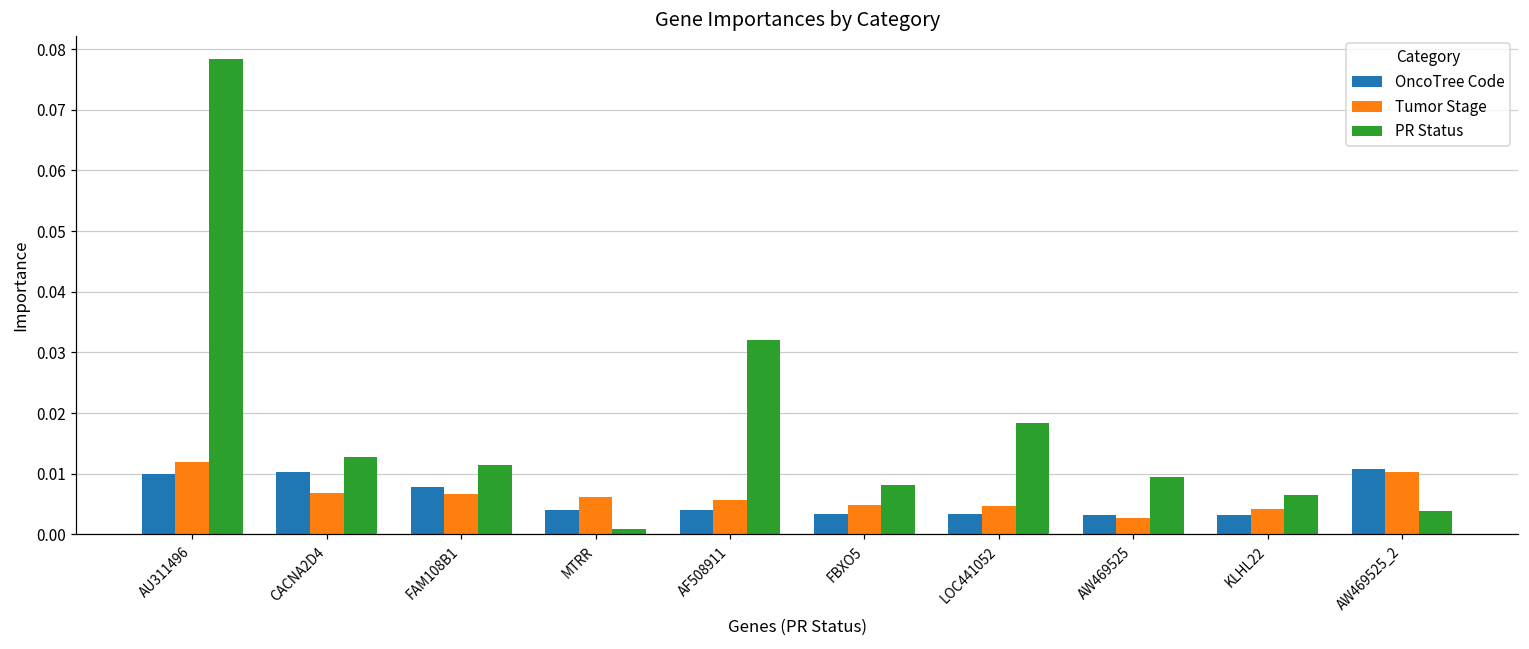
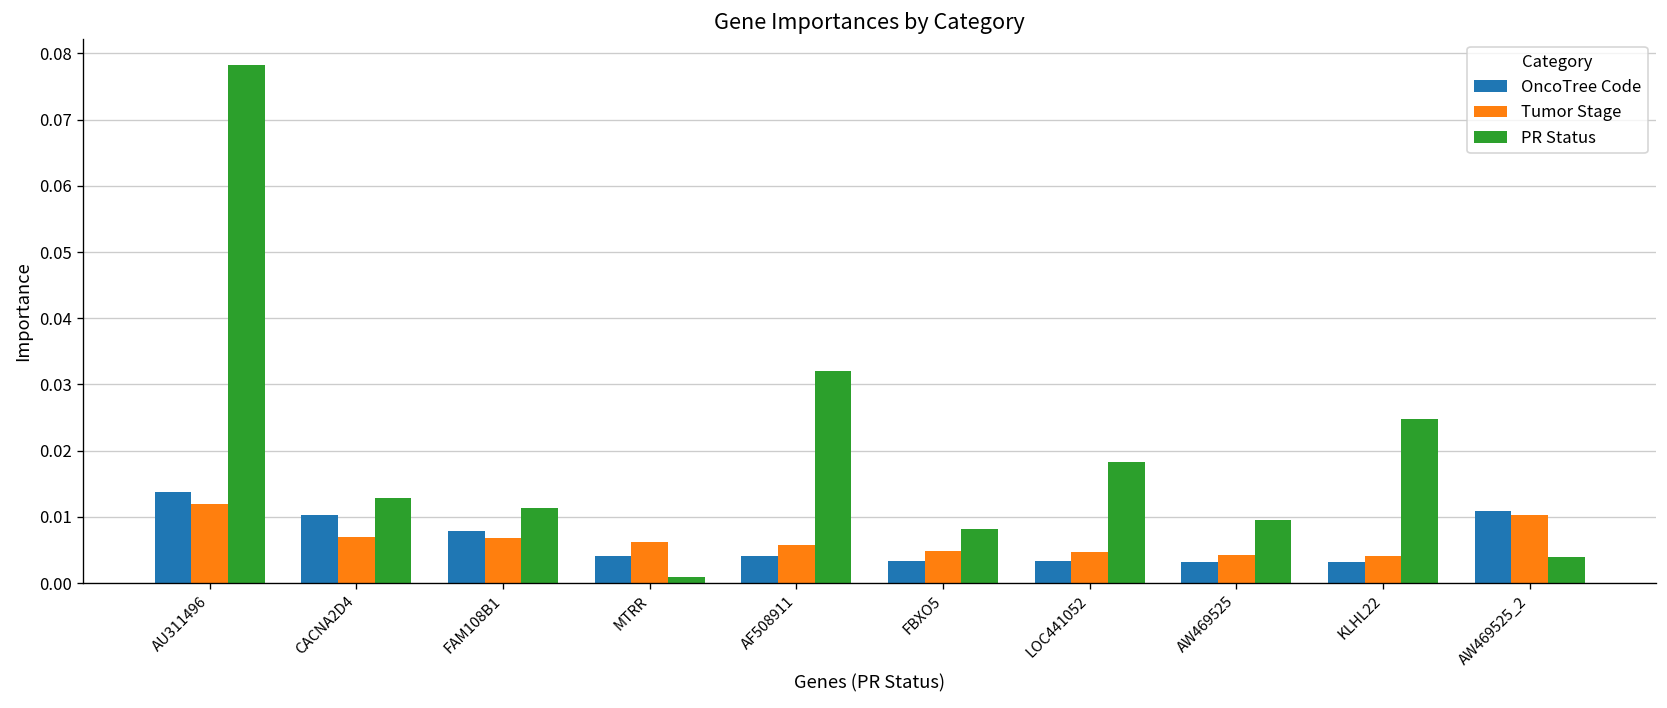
OncoTree Code, AU311496: 0.010 -> 0.014
Tumor Stage, AW469525: 0.003 -> 0.004
PR Status, KLHL22: 0.006 -> 0.025
